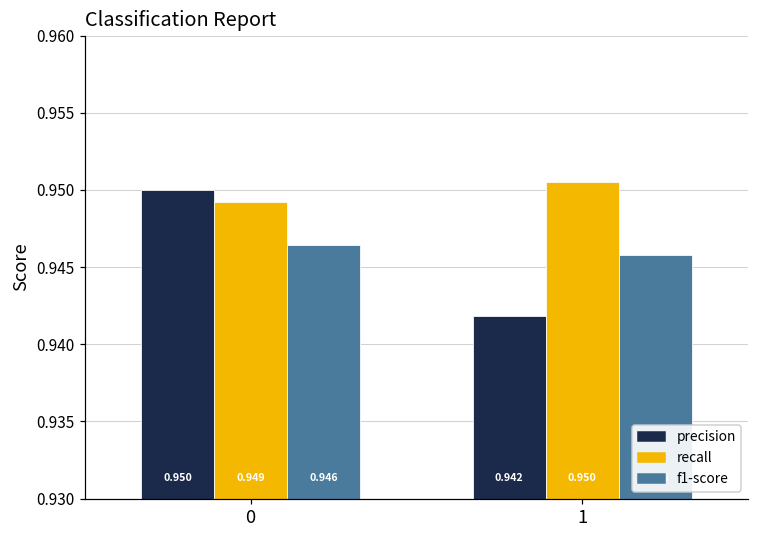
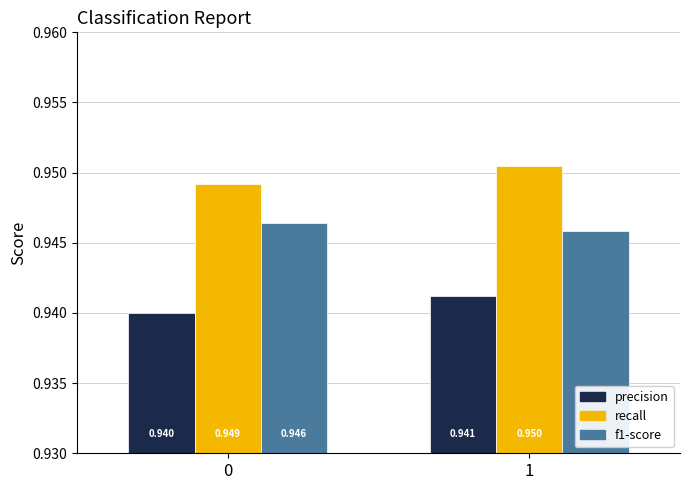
precision, 0: 0.950 -> 0.940
precision, 1: 0.942 -> 0.941
